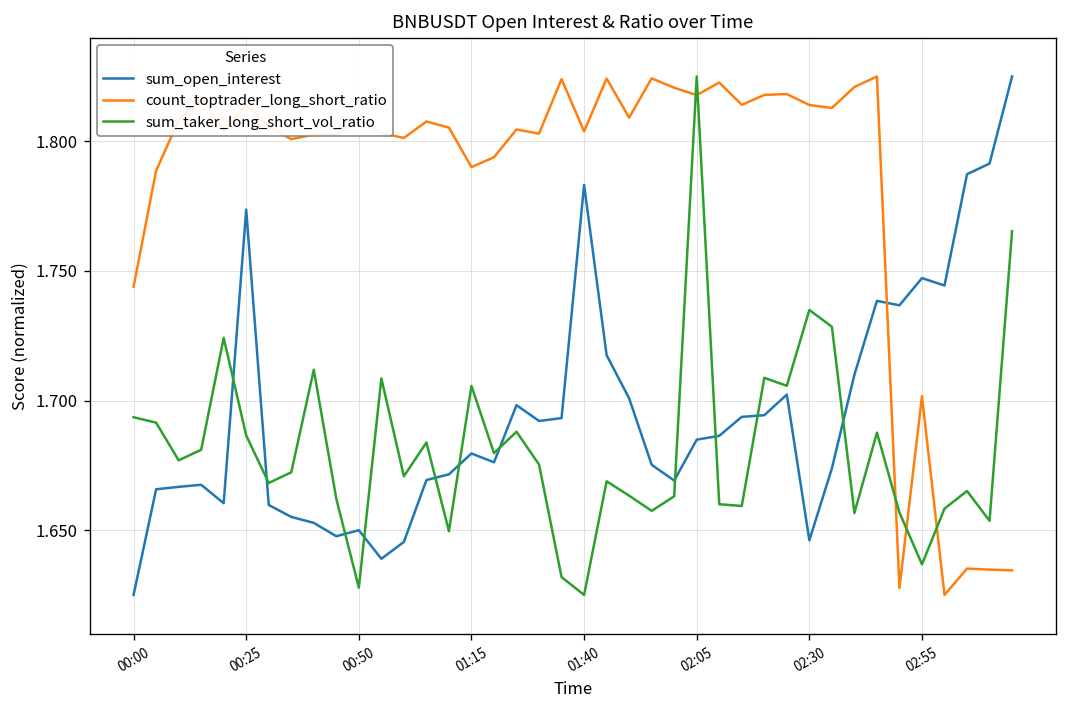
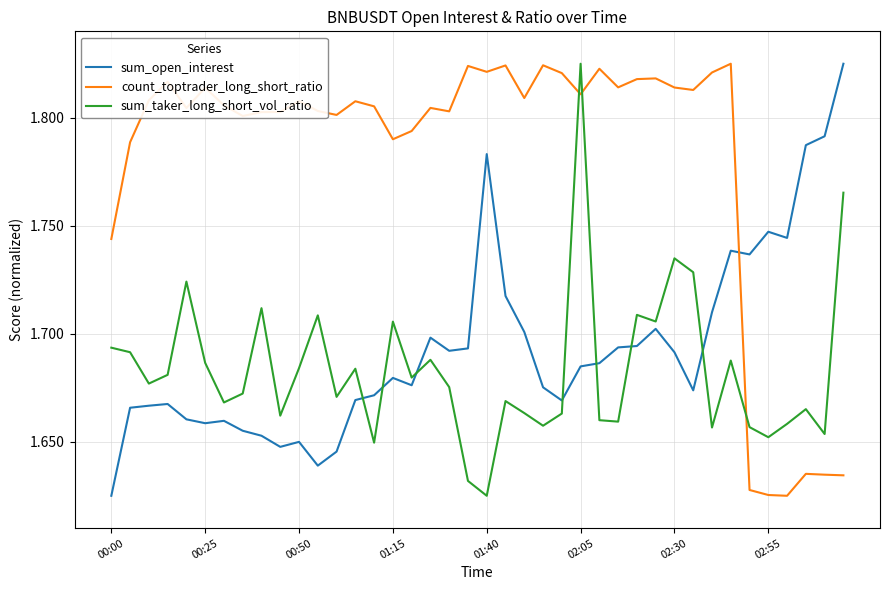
sum_open_interest, 00:25: 1.774 -> 1.659
sum_taker_long_short_vol_ratio, 00:50: 1.628 -> 1.684
count_toptrader_long_short_ratio, 01:40: 1.804 -> 1.821
count_toptrader_long_short_ratio, 02:05: 1.818 -> 1.811
sum_open_interest, 02:30: 1.646 -> 1.691
count_toptrader_long_short_ratio, 02:55: 1.702 -> 1.625
sum_taker_long_short_vol_ratio, 02:55: 1.637 -> 1.652
